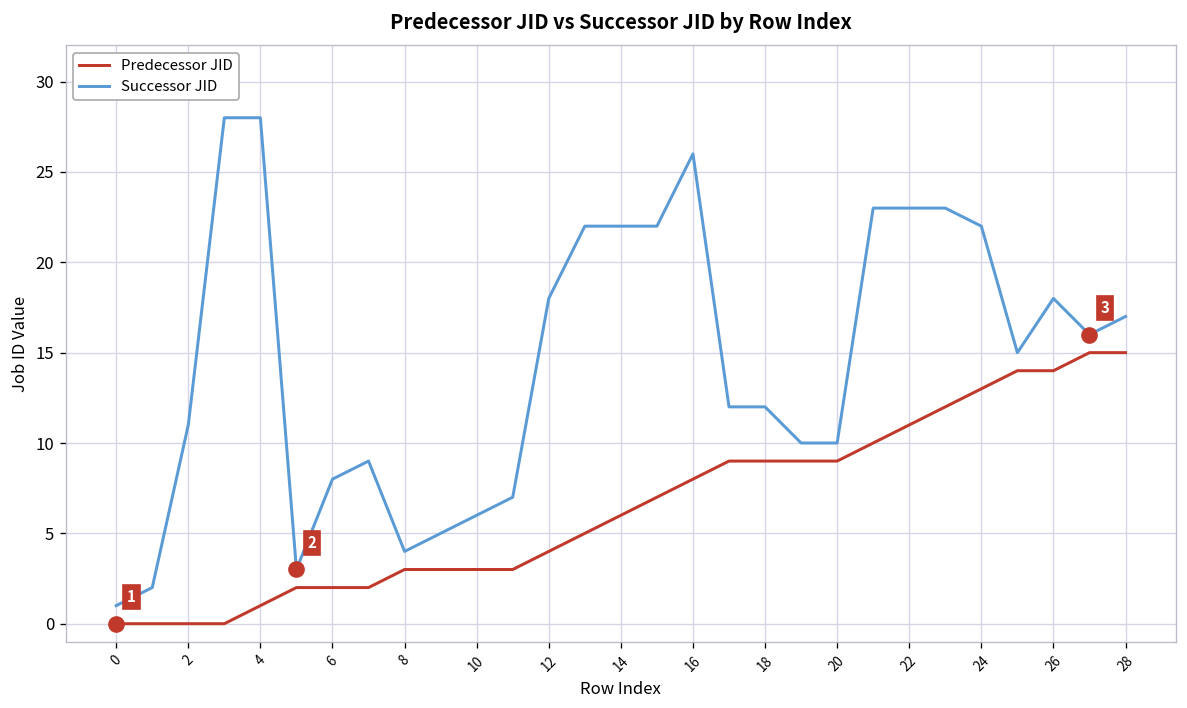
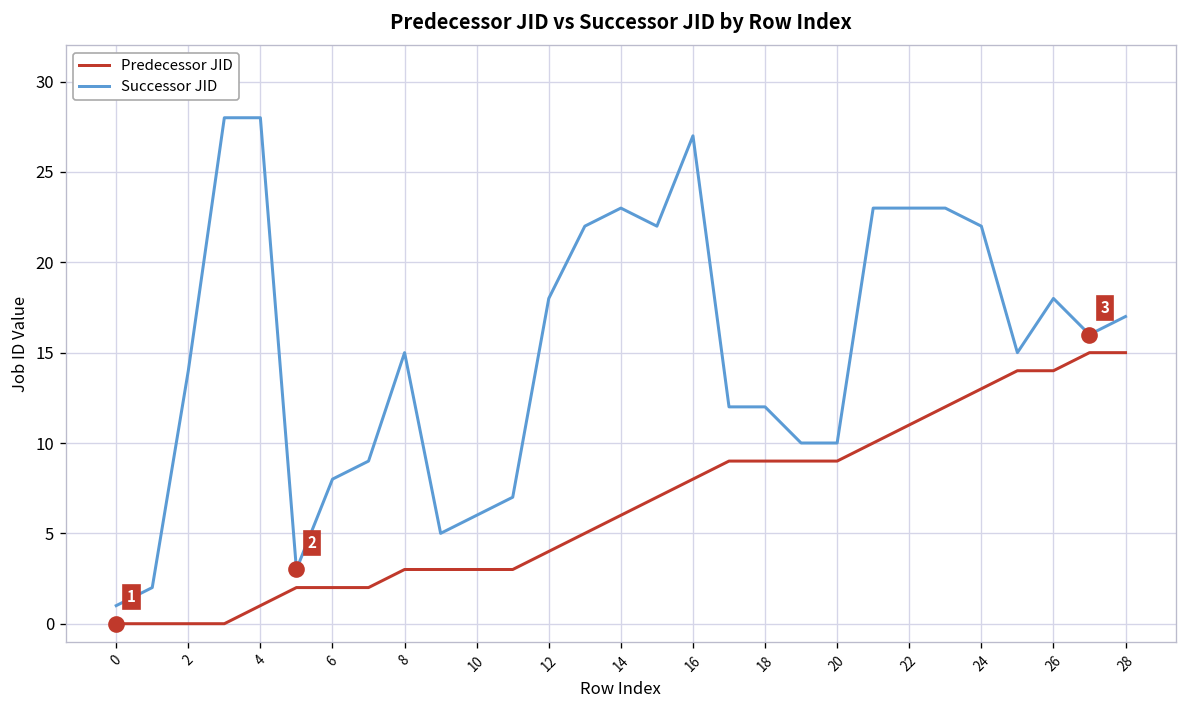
Successor JID, 2: 11 -> 14
Successor JID, 8: 4 -> 15
Successor JID, 14: 22 -> 23
Successor JID, 16: 26 -> 27
